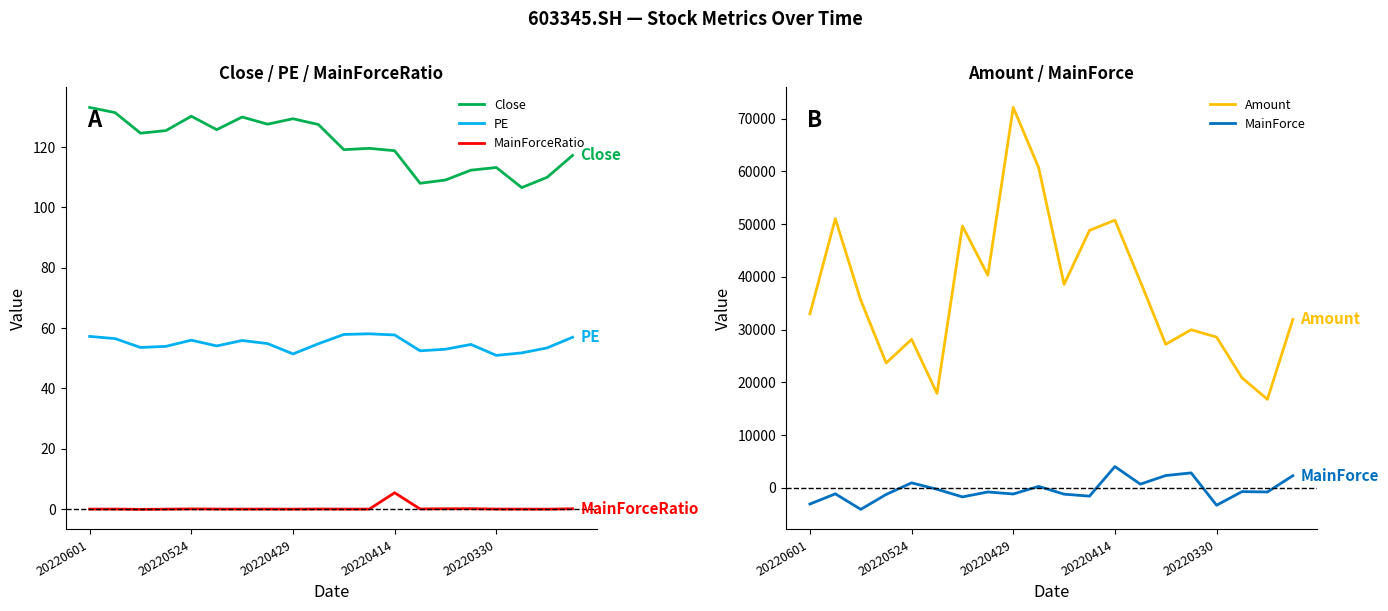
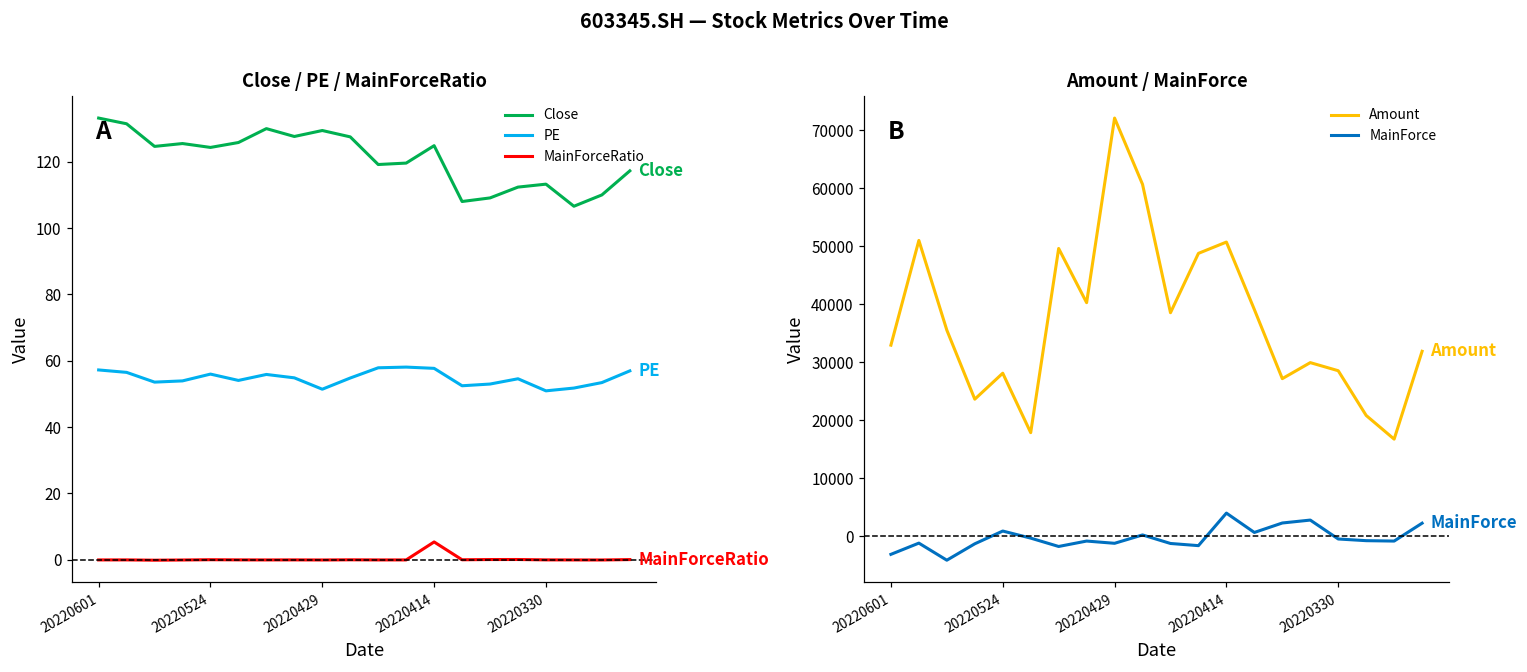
Close / PE / MainForceRatio, Close, 20220524: 130 -> 124
Close / PE / MainForceRatio, Close, 20220414: 119 -> 125
Amount / MainForce, MainForce, 20220330: -3000 -> 0
